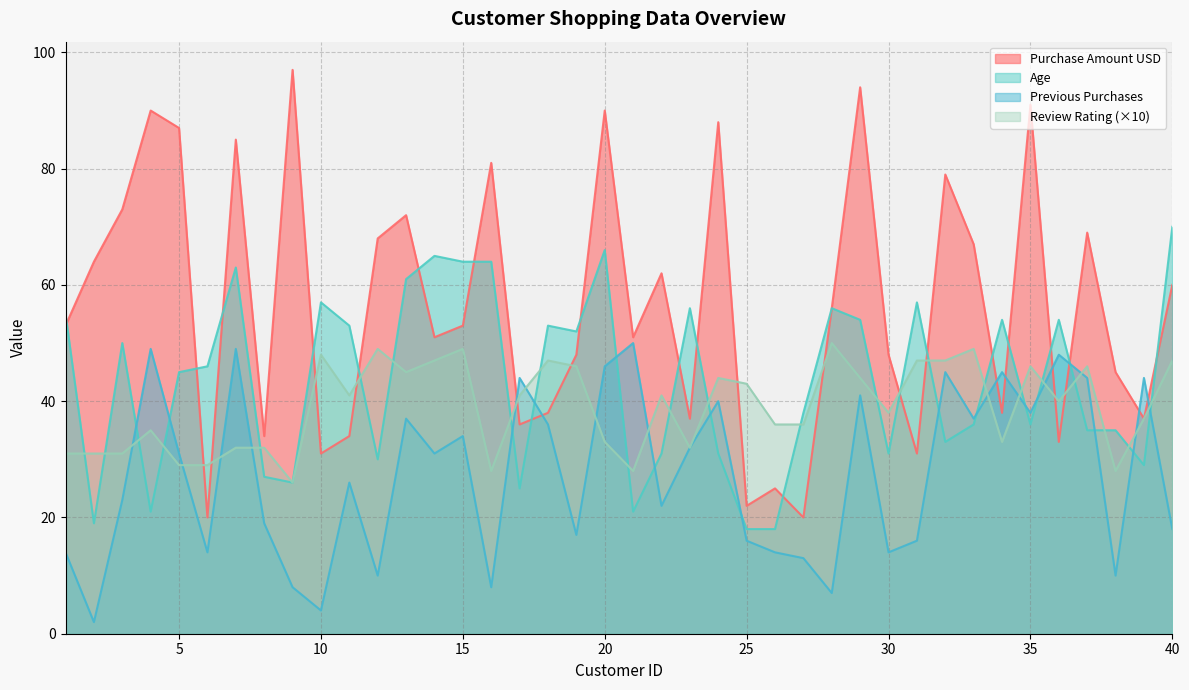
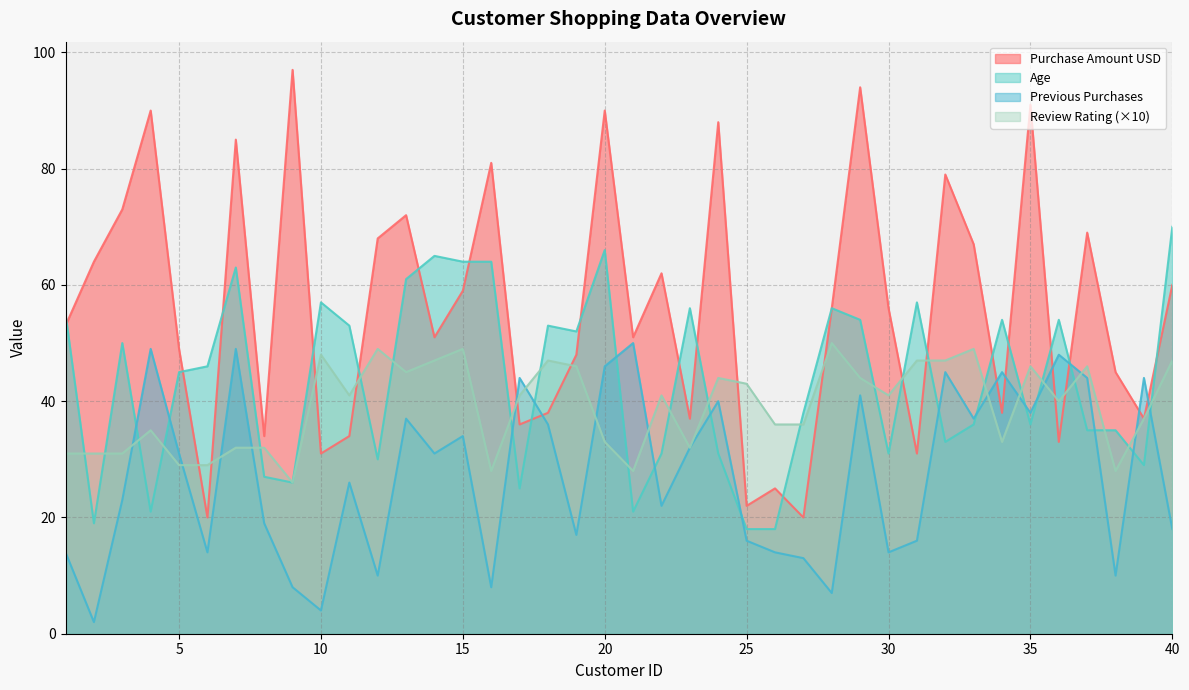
Purchase Amount USD, 5: 87 -> 49
Purchase Amount USD, 15: 53 -> 59
Purchase Amount USD, 30: 48 -> 56
Review Rating (×10), 30: 38 -> 41
